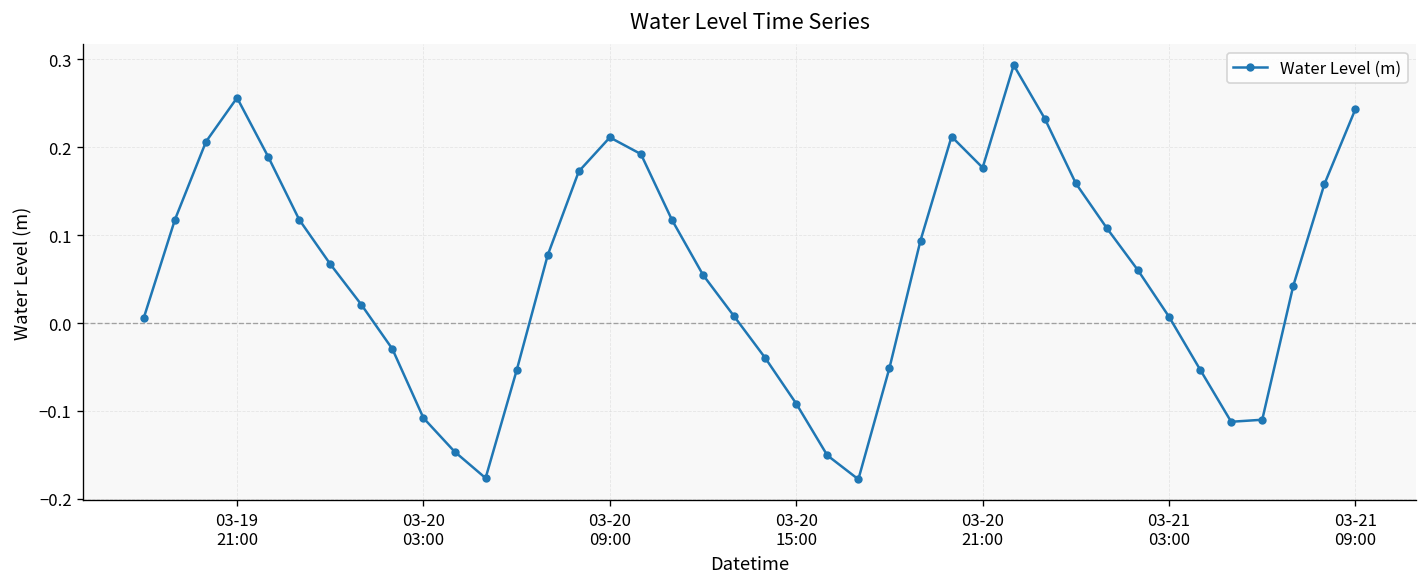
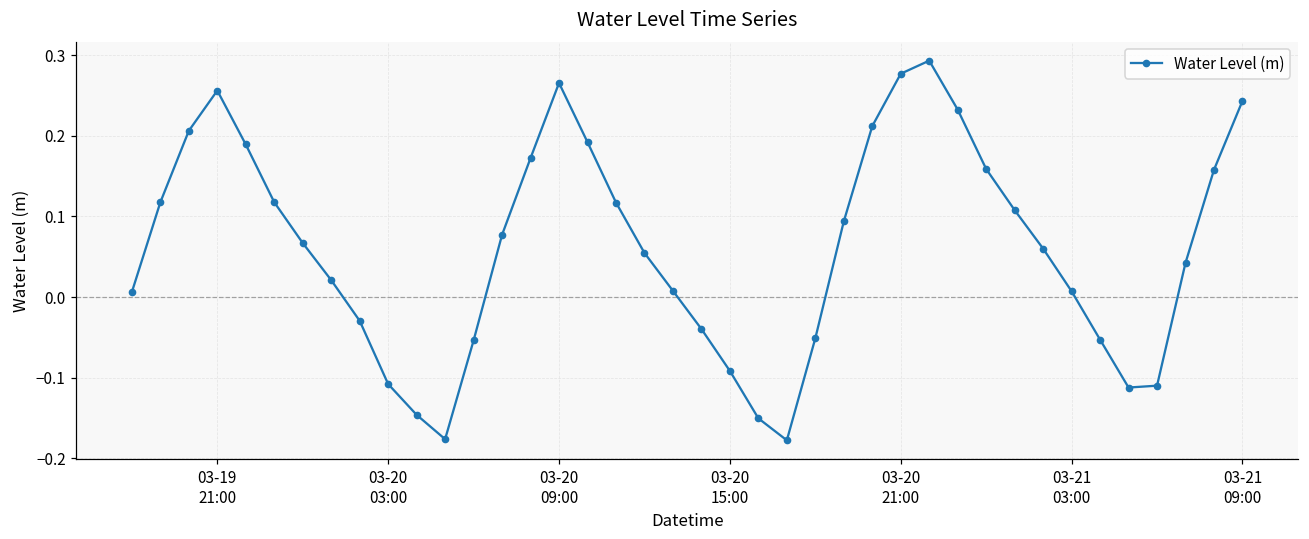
03-20 09:00: 0.21 -> 0.27
03-20 21:00: 0.18 -> 0.28
